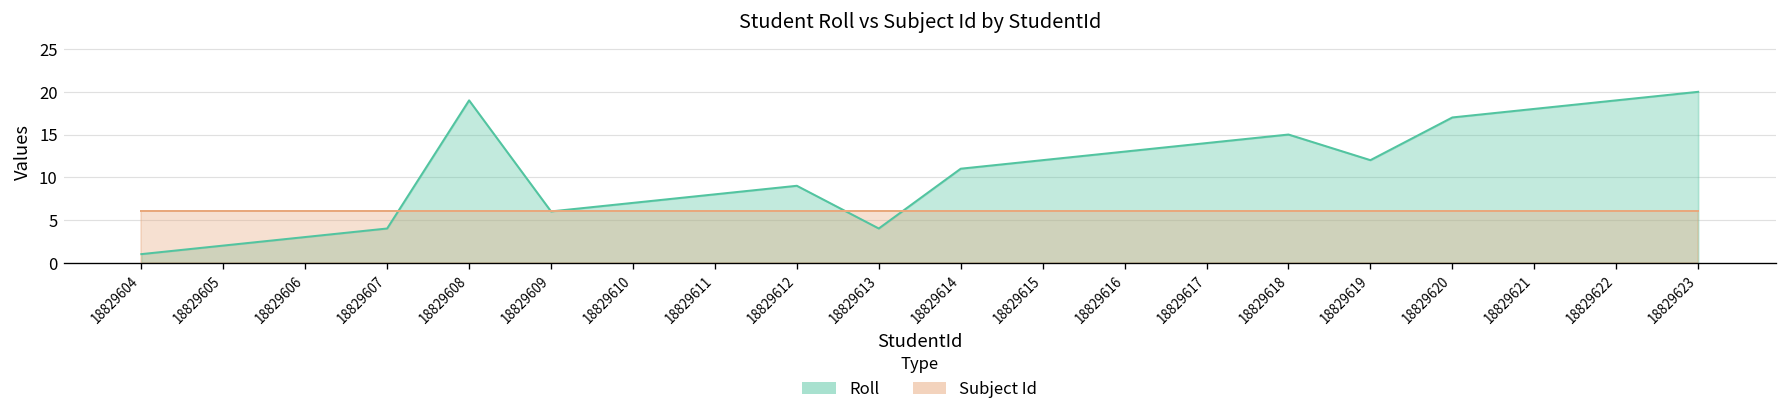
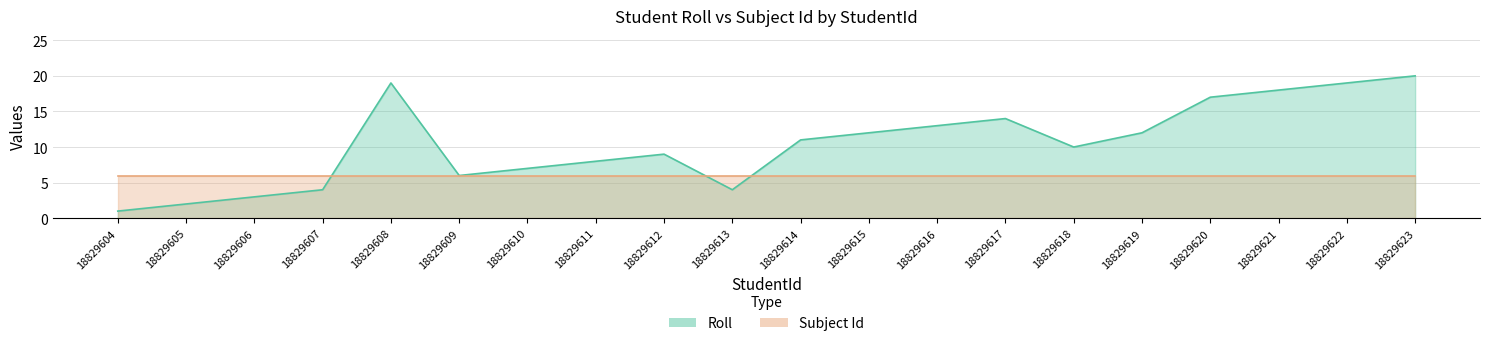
Roll, 18829618: 15 -> 10
